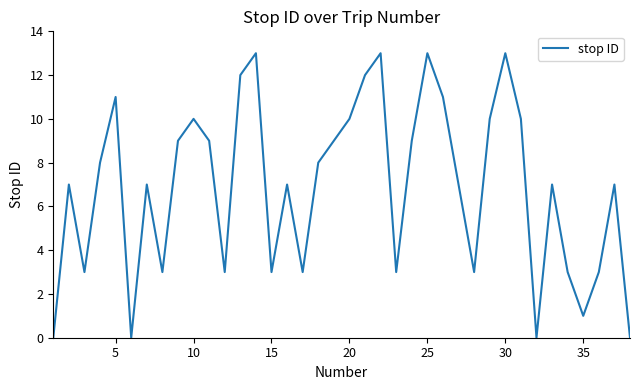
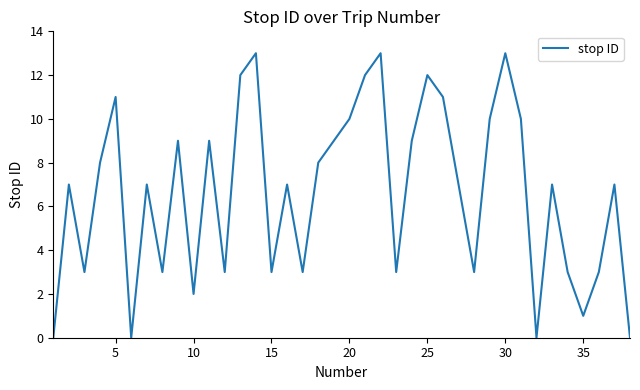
10: 10 -> 2
25: 13 -> 12
